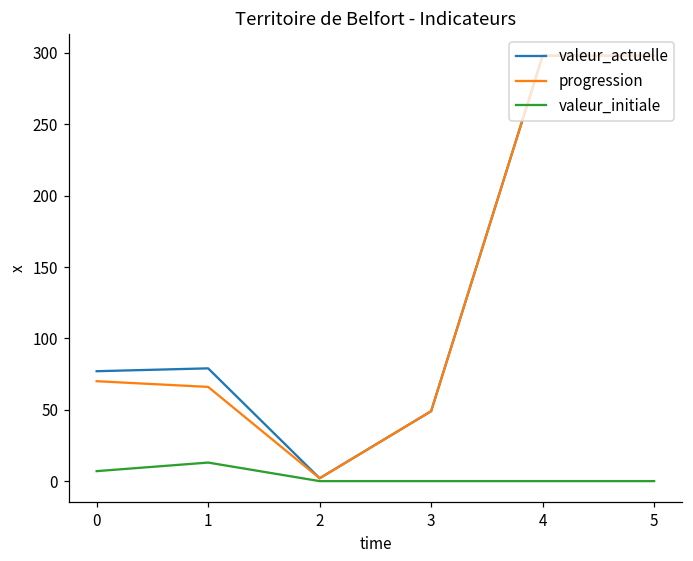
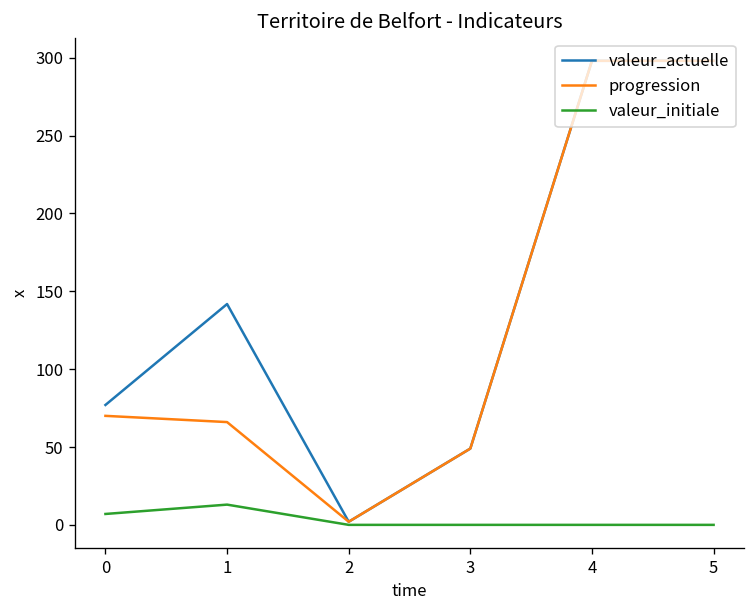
valeur_actuelle, 1: 79 -> 142
